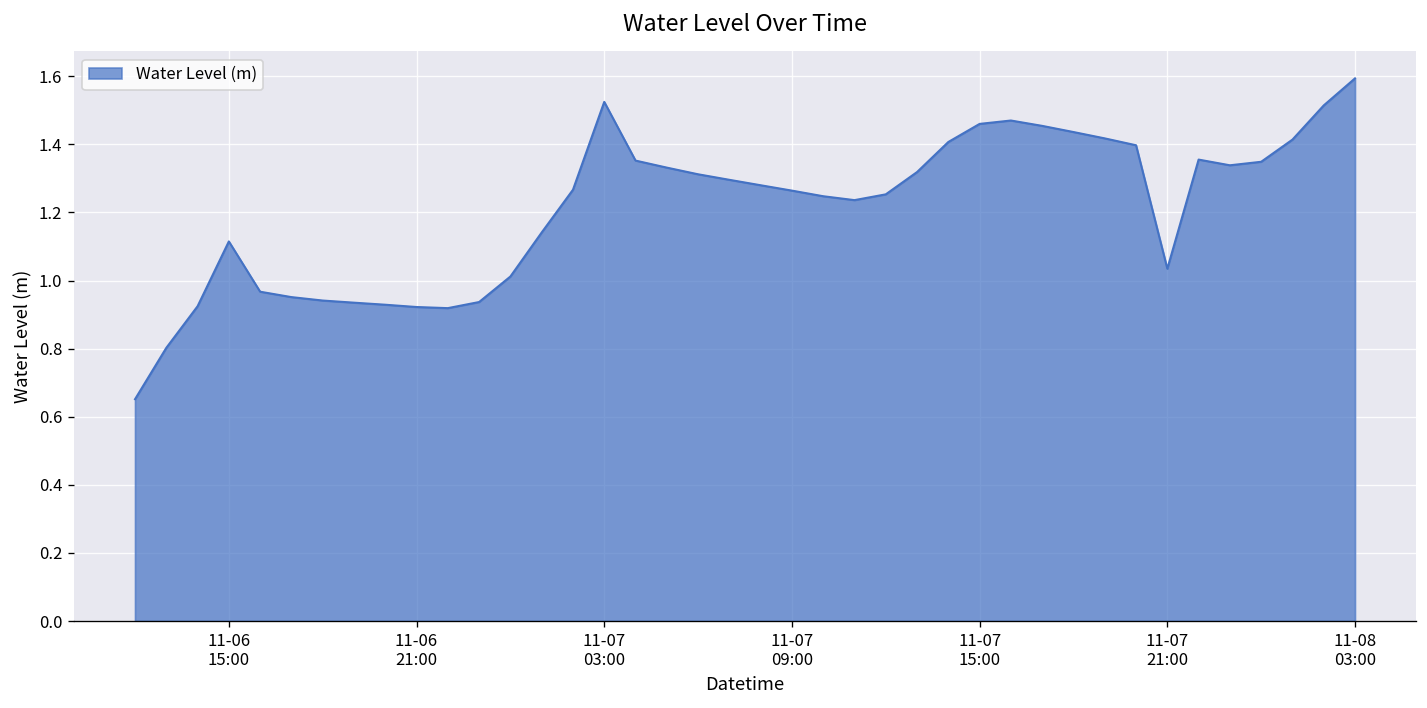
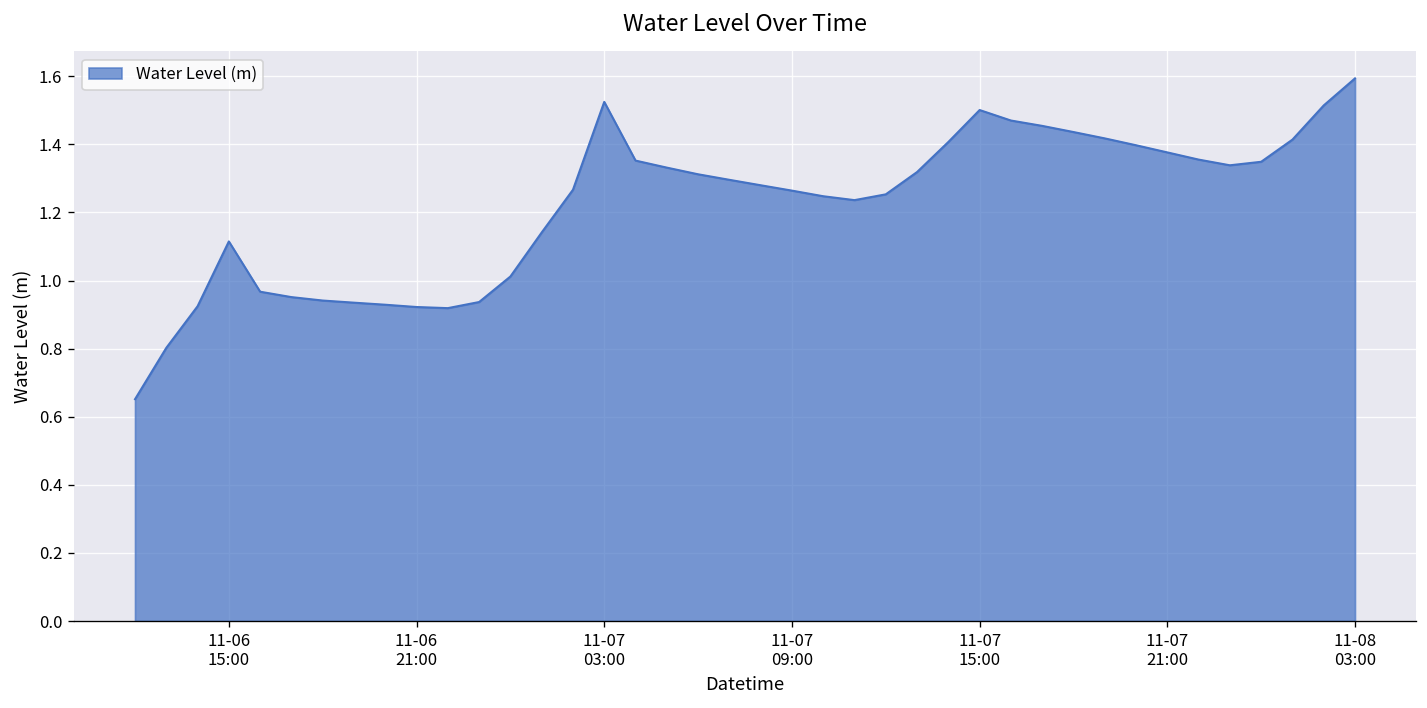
11-07 15:00: 1.46 -> 1.50
11-07 21:00: 1.03 -> 1.38
